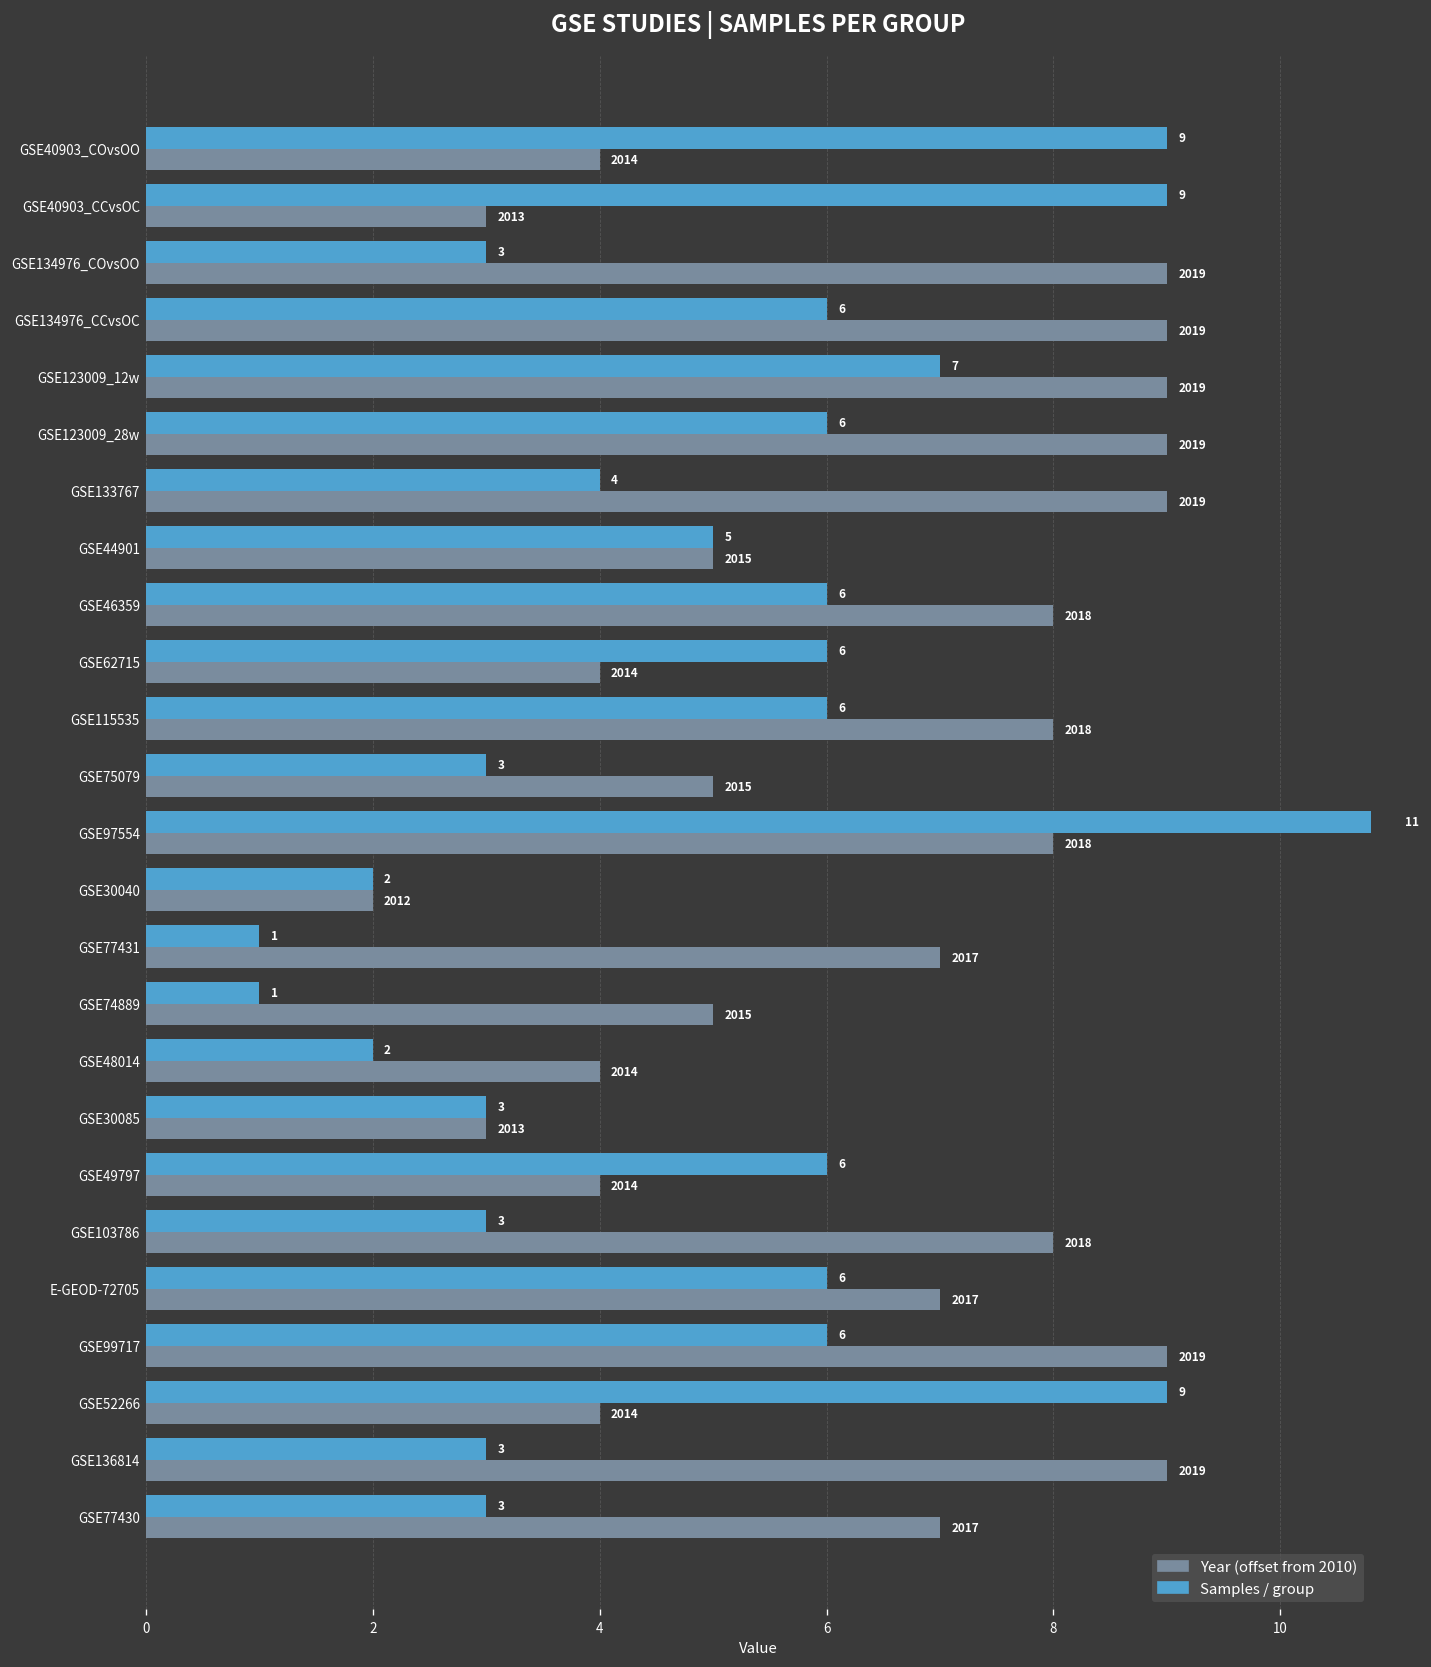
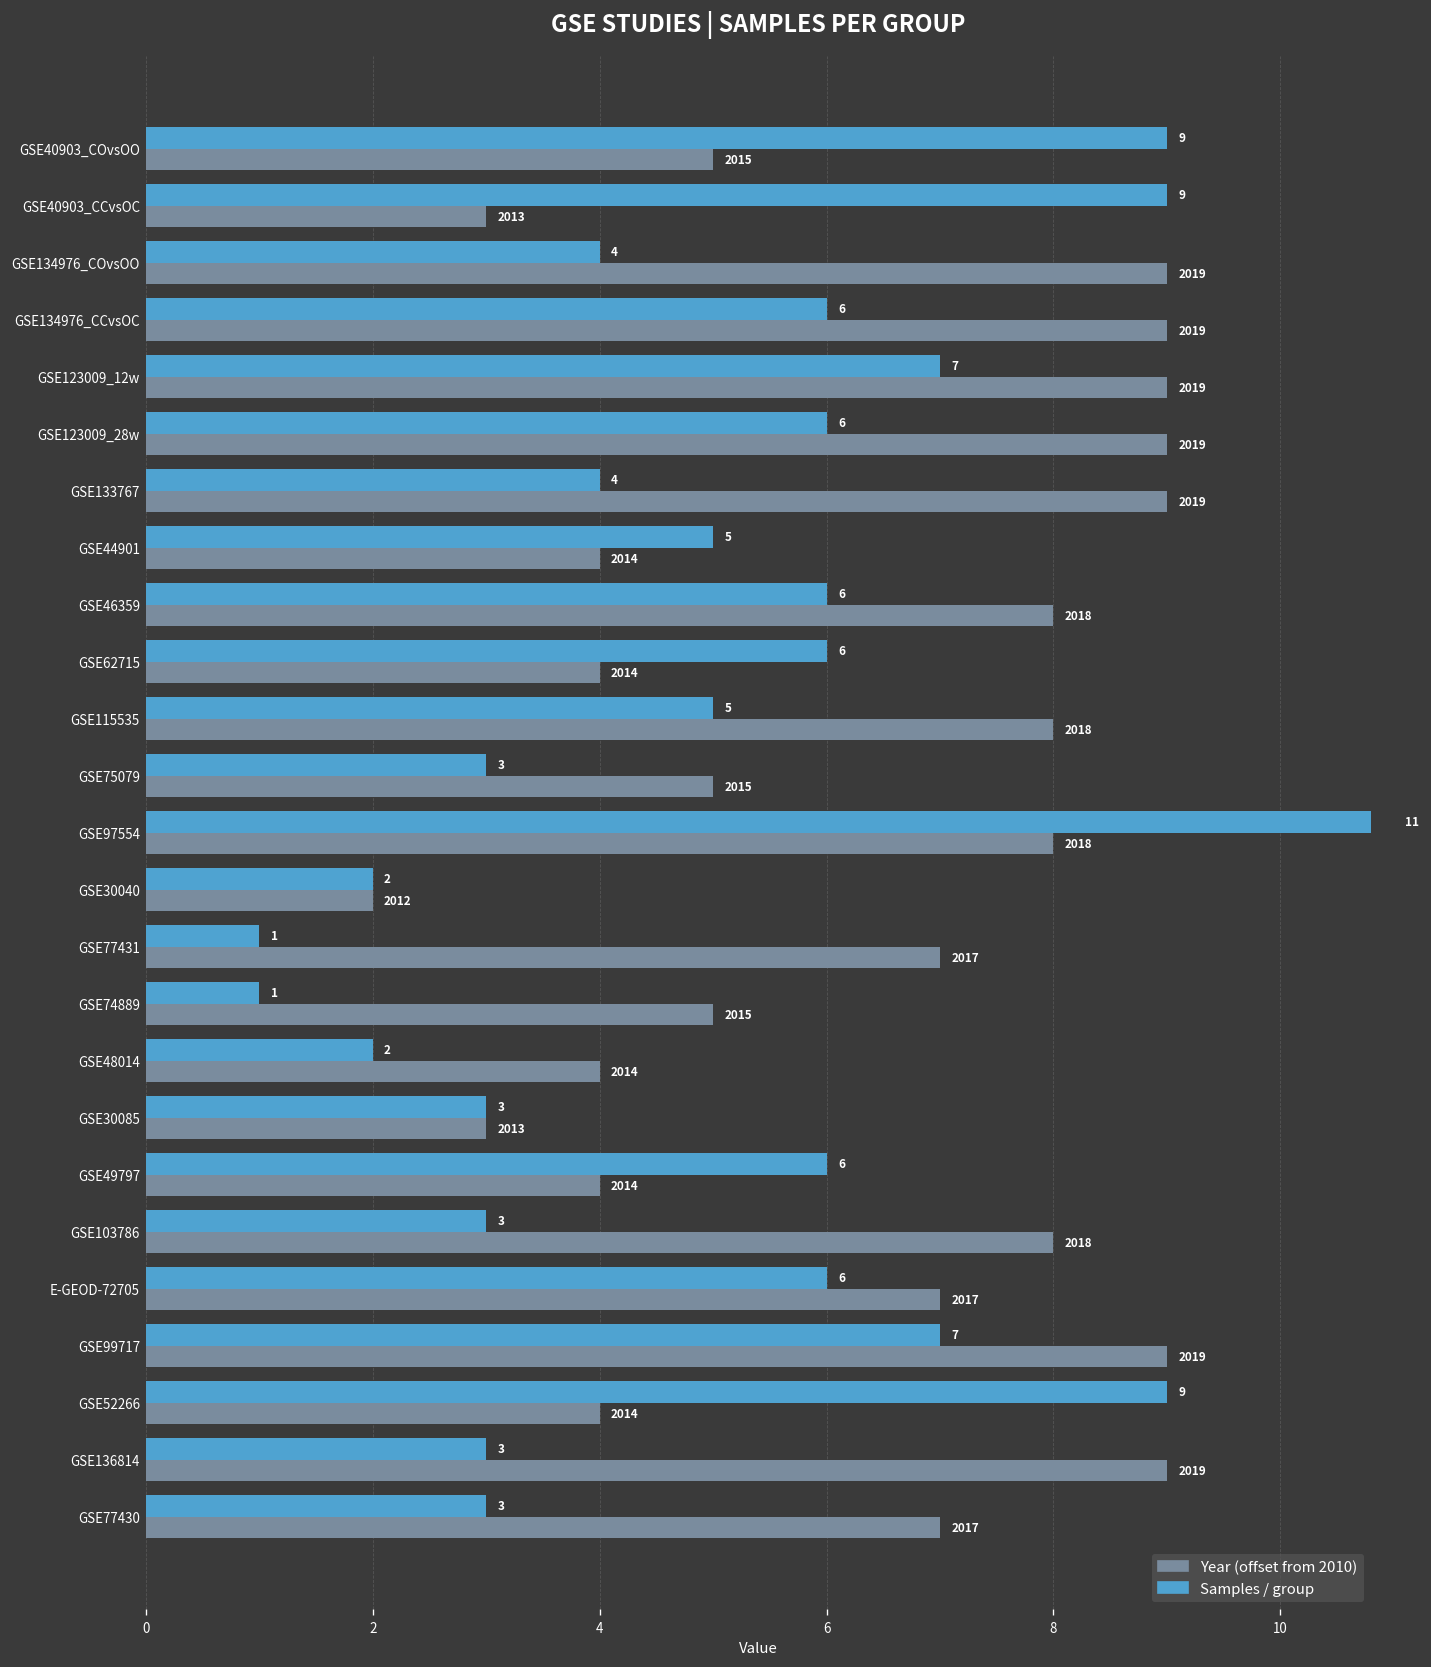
Year (offset from 2010), GSE40903_COvsOO: 2014 -> 2015
Samples / group, GSE134976_COvsOO: 3 -> 4
Year (offset from 2010), GSE44901: 2015 -> 2014
Samples / group, GSE115535: 6 -> 5
Samples / group, GSE99717: 6 -> 7
